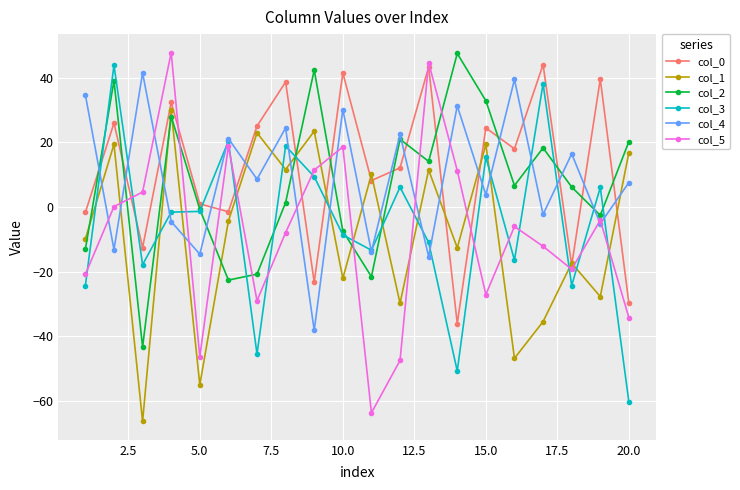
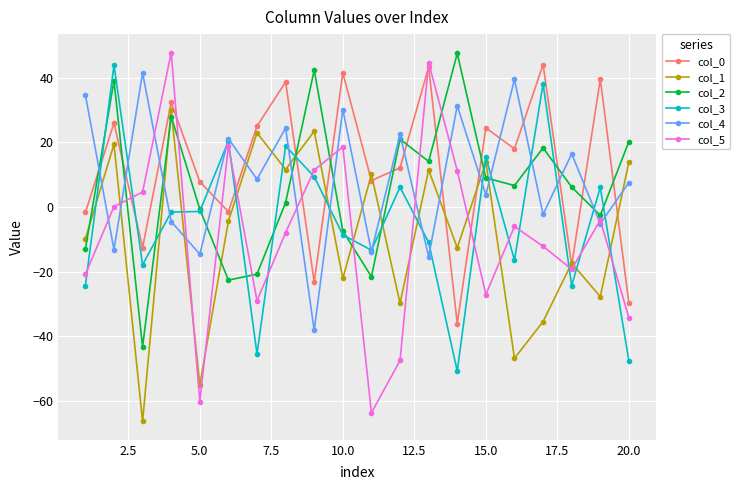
col_0, 5.0: 1 -> 8
col_5, 5.0: -46 -> -60
col_1, 15.0: 19 -> 14
col_2, 15.0: 33 -> 9
col_1, 20.0: 17 -> 14
col_3, 20.0: -60 -> -48
